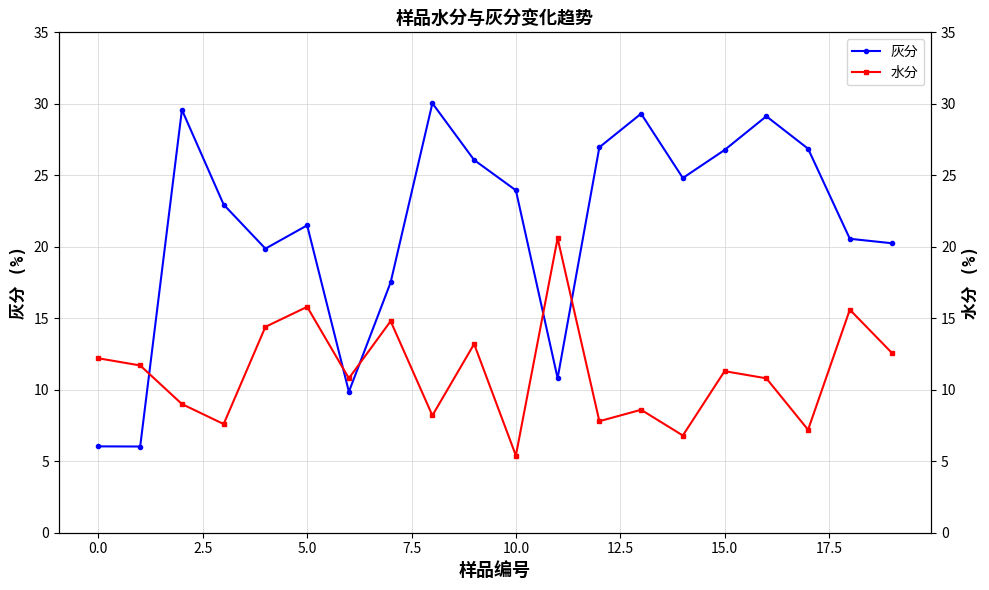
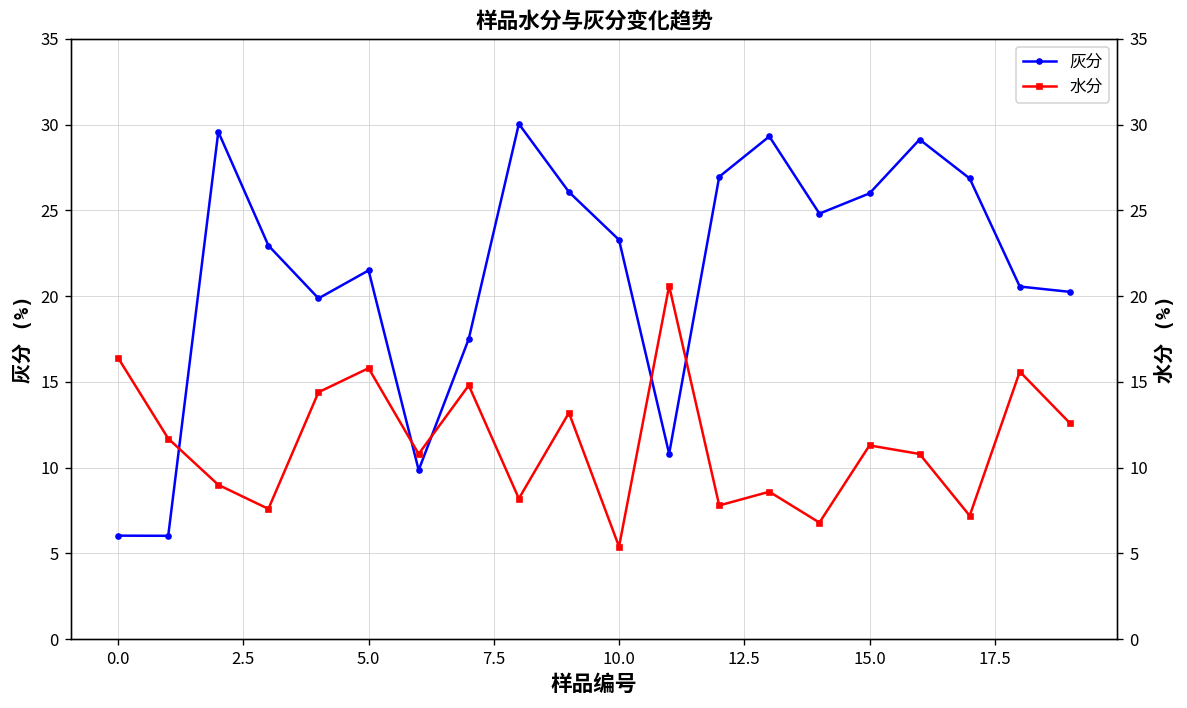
灰分, 10.0: 24.0 -> 23.3
灰分, 15.0: 26.8 -> 26.0
水分, 0.0: 12.2 -> 16.4
